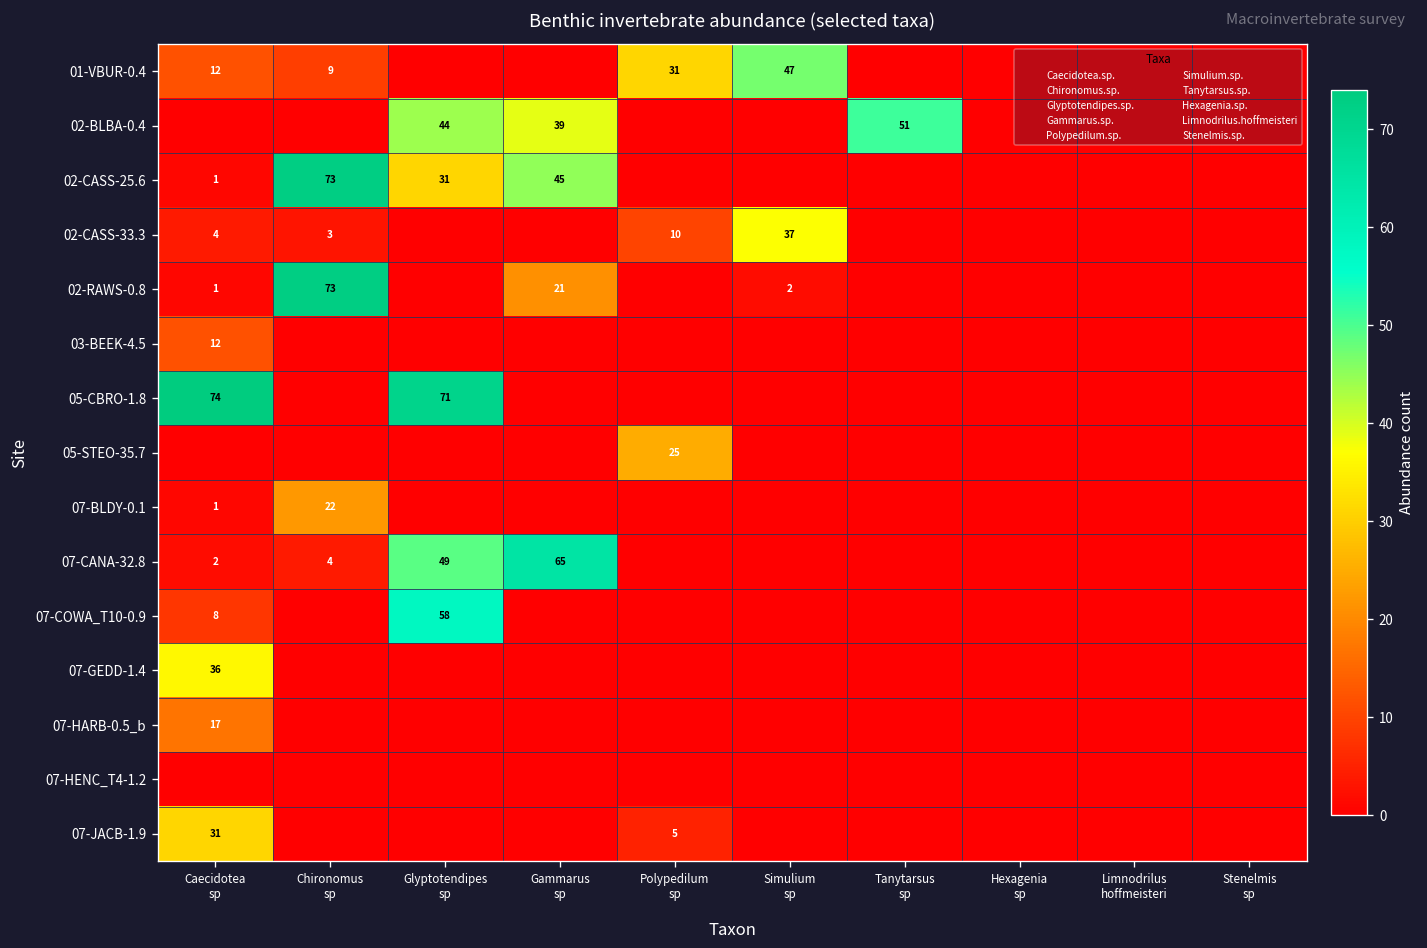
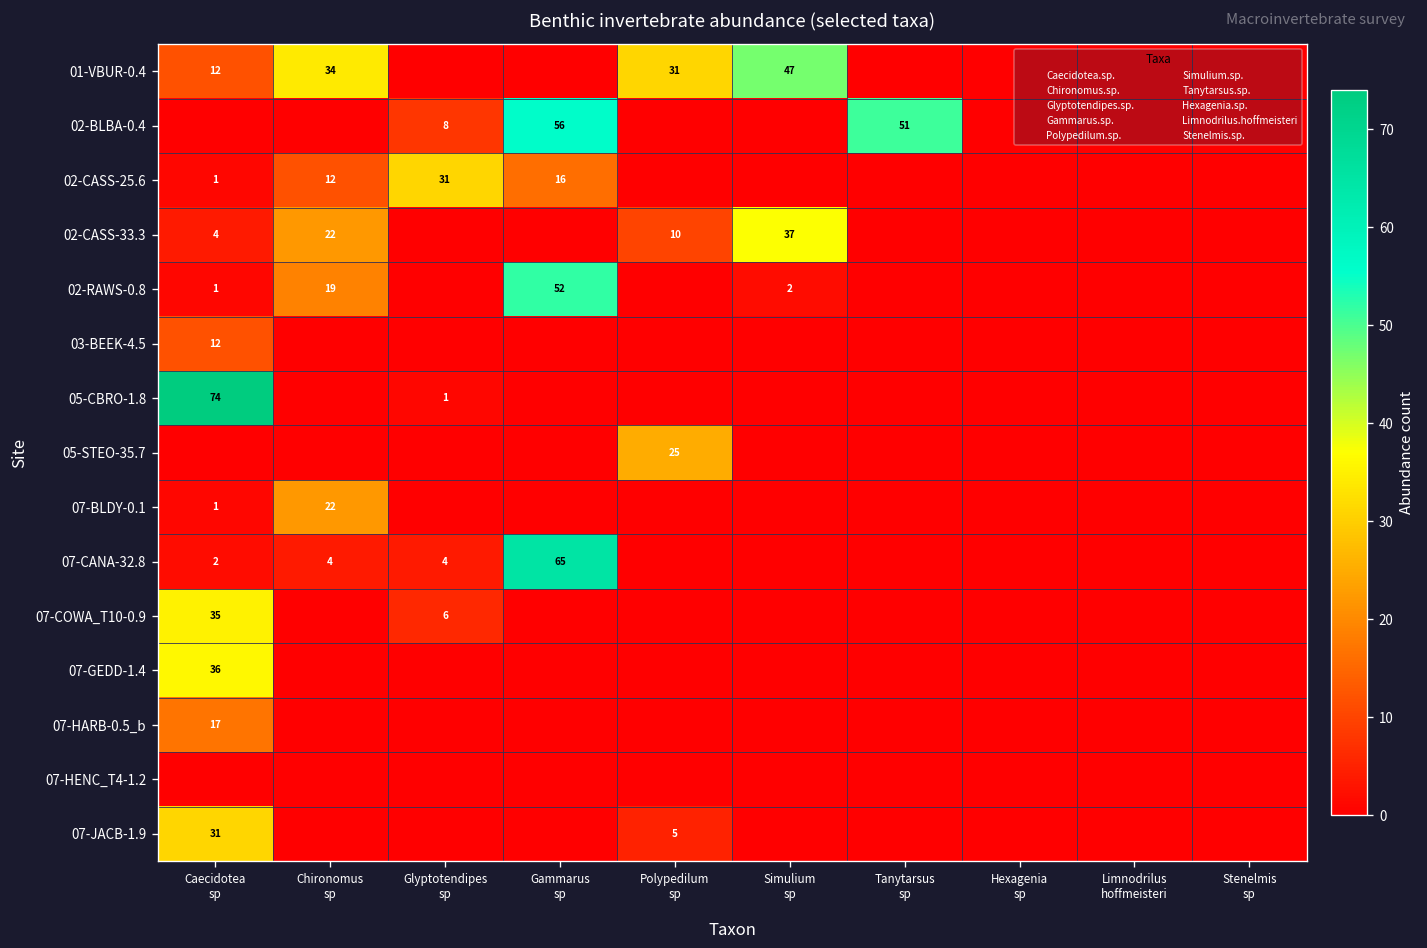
01-VBUR-0.4, Chironomus sp: 9 -> 34
02-BLBA-0.4, Glyptotendipes sp: 44 -> 8
02-BLBA-0.4, Gammarus sp: 39 -> 56
02-CASS-25.6, Chironomus sp: 73 -> 12
02-CASS-25.6, Gammarus sp: 45 -> 16
02-CASS-33.3, Chironomus sp: 3 -> 22
02-RAWS-0.8, Chironomus sp: 73 -> 19
02-RAWS-0.8, Gammarus sp: 21 -> 52
05-CBRO-1.8, Glyptotendipes sp: 71 -> 1
07-CANA-32.8, Glyptotendipes sp: 49 -> 4
07-COWA_T10-0.9, Caecidotea sp: 8 -> 35
07-COWA_T10-0.9, Glyptotendipes sp: 58 -> 6
